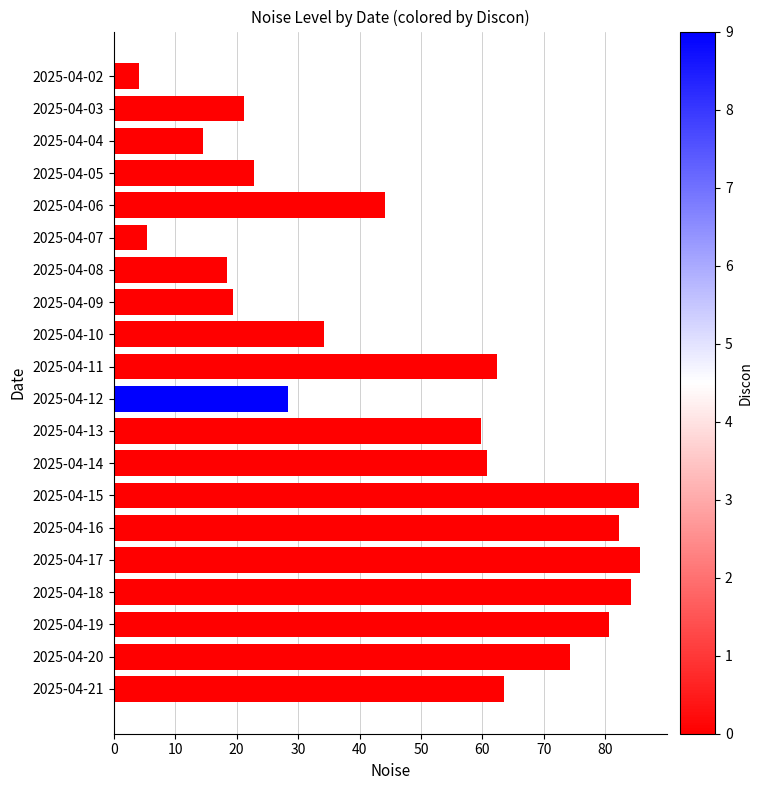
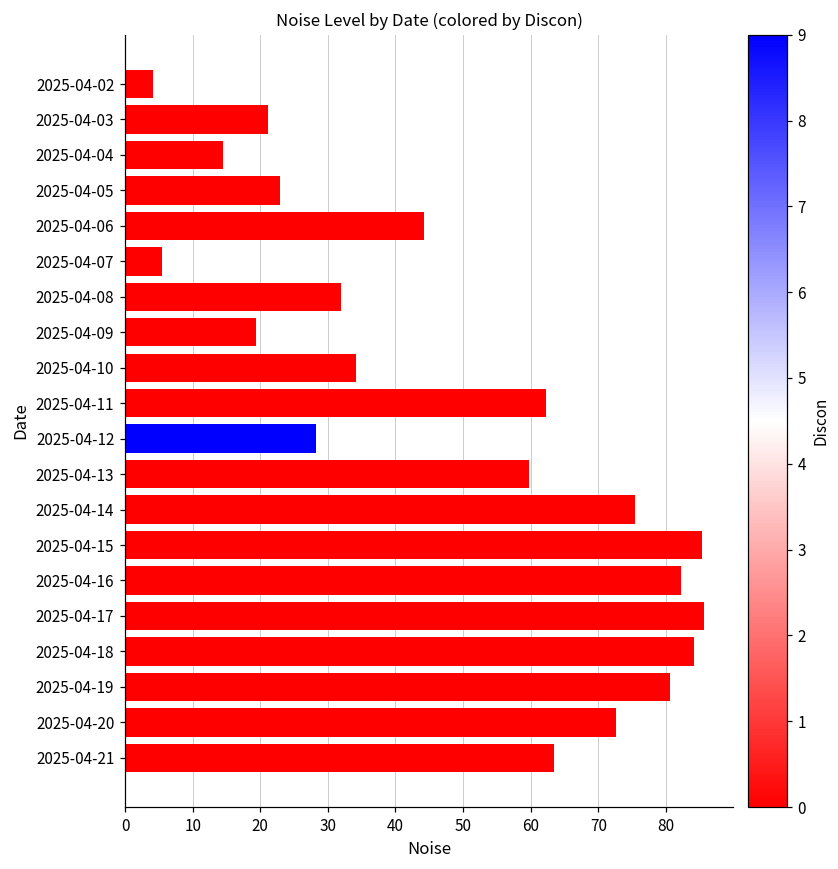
2025-04-08: 19 -> 32
2025-04-14: 61 -> 76
2025-04-20: 74 -> 73
